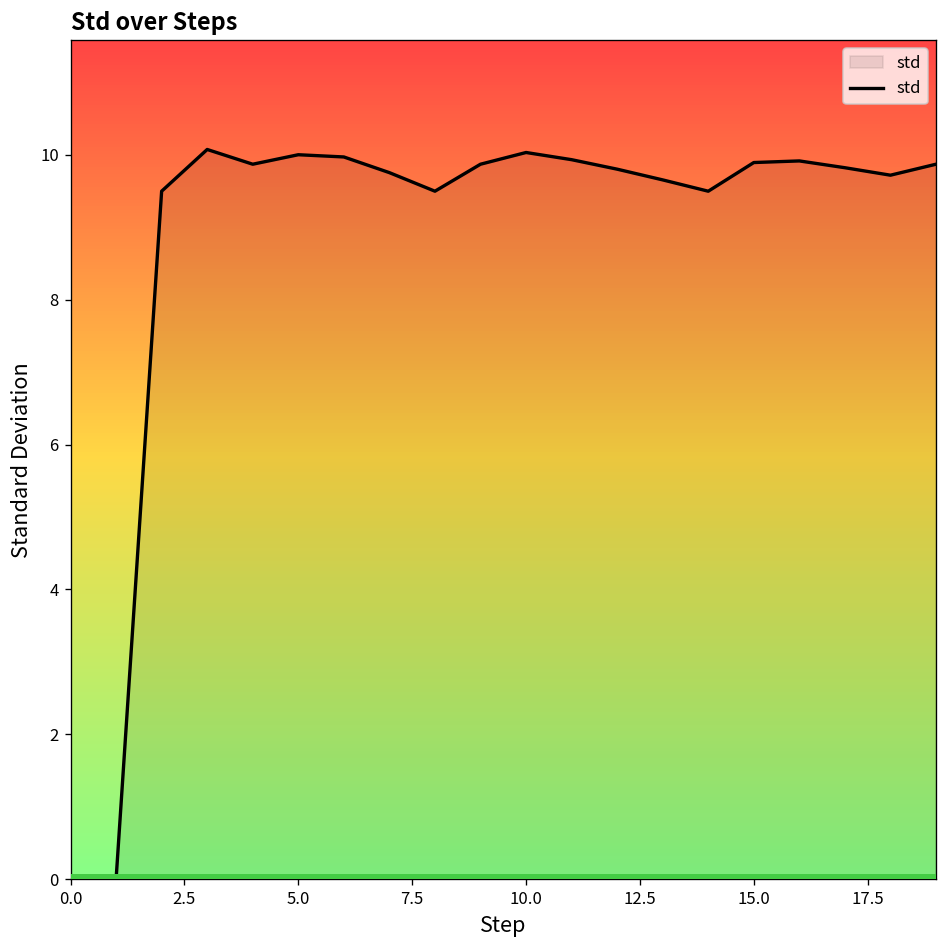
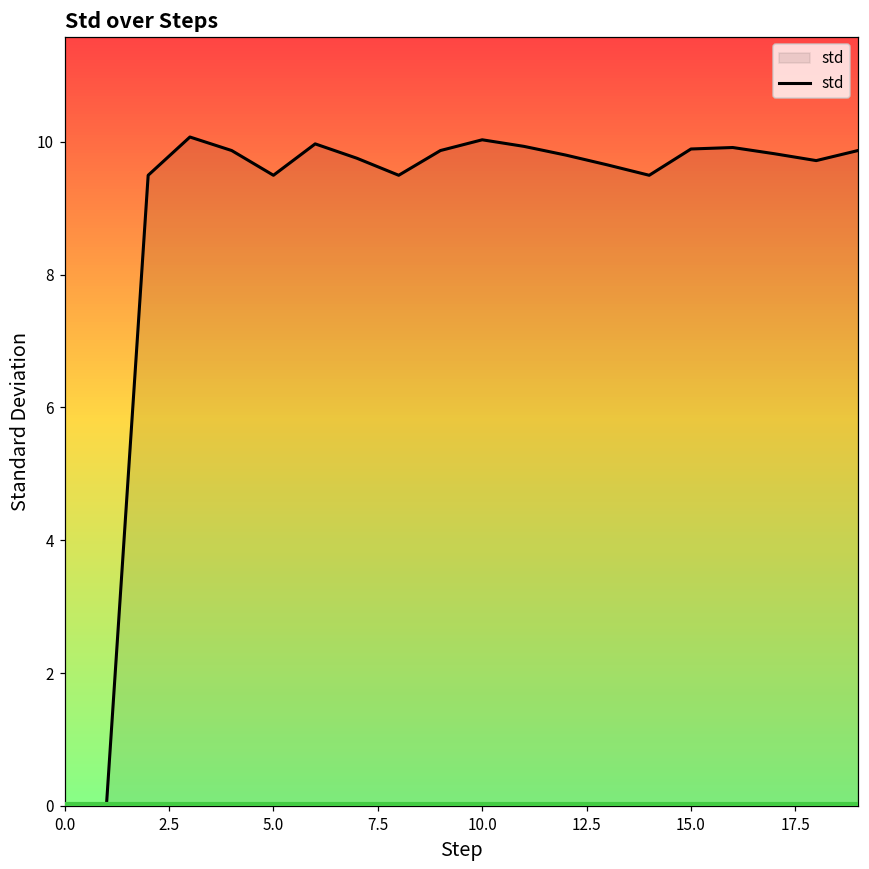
5.0: 10.0 -> 9.5
